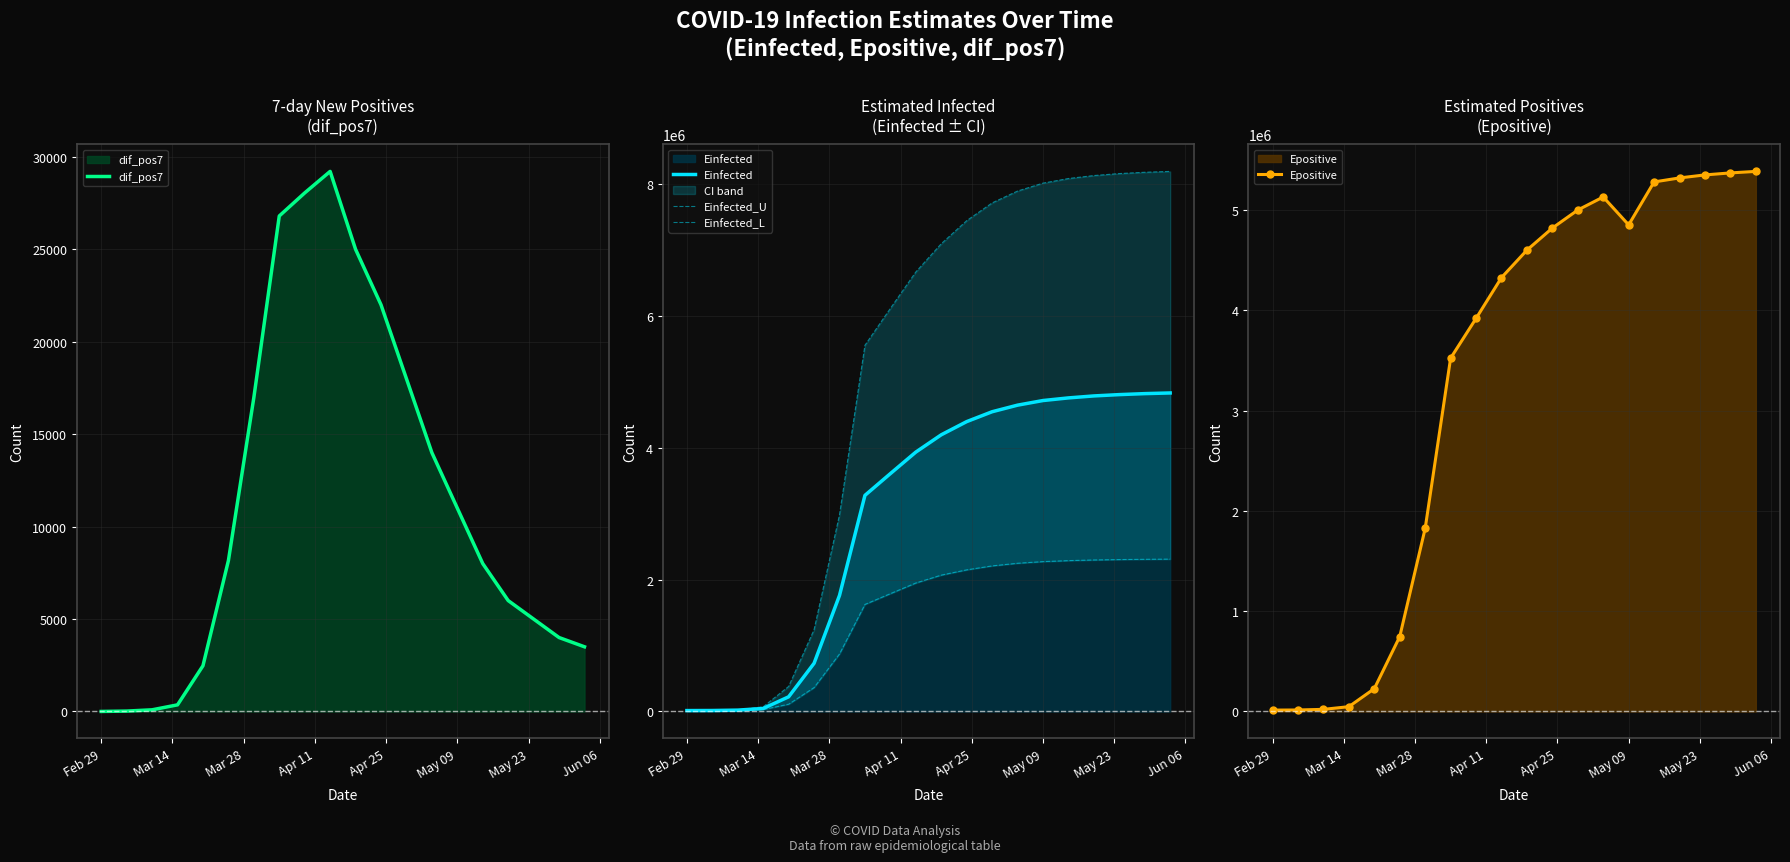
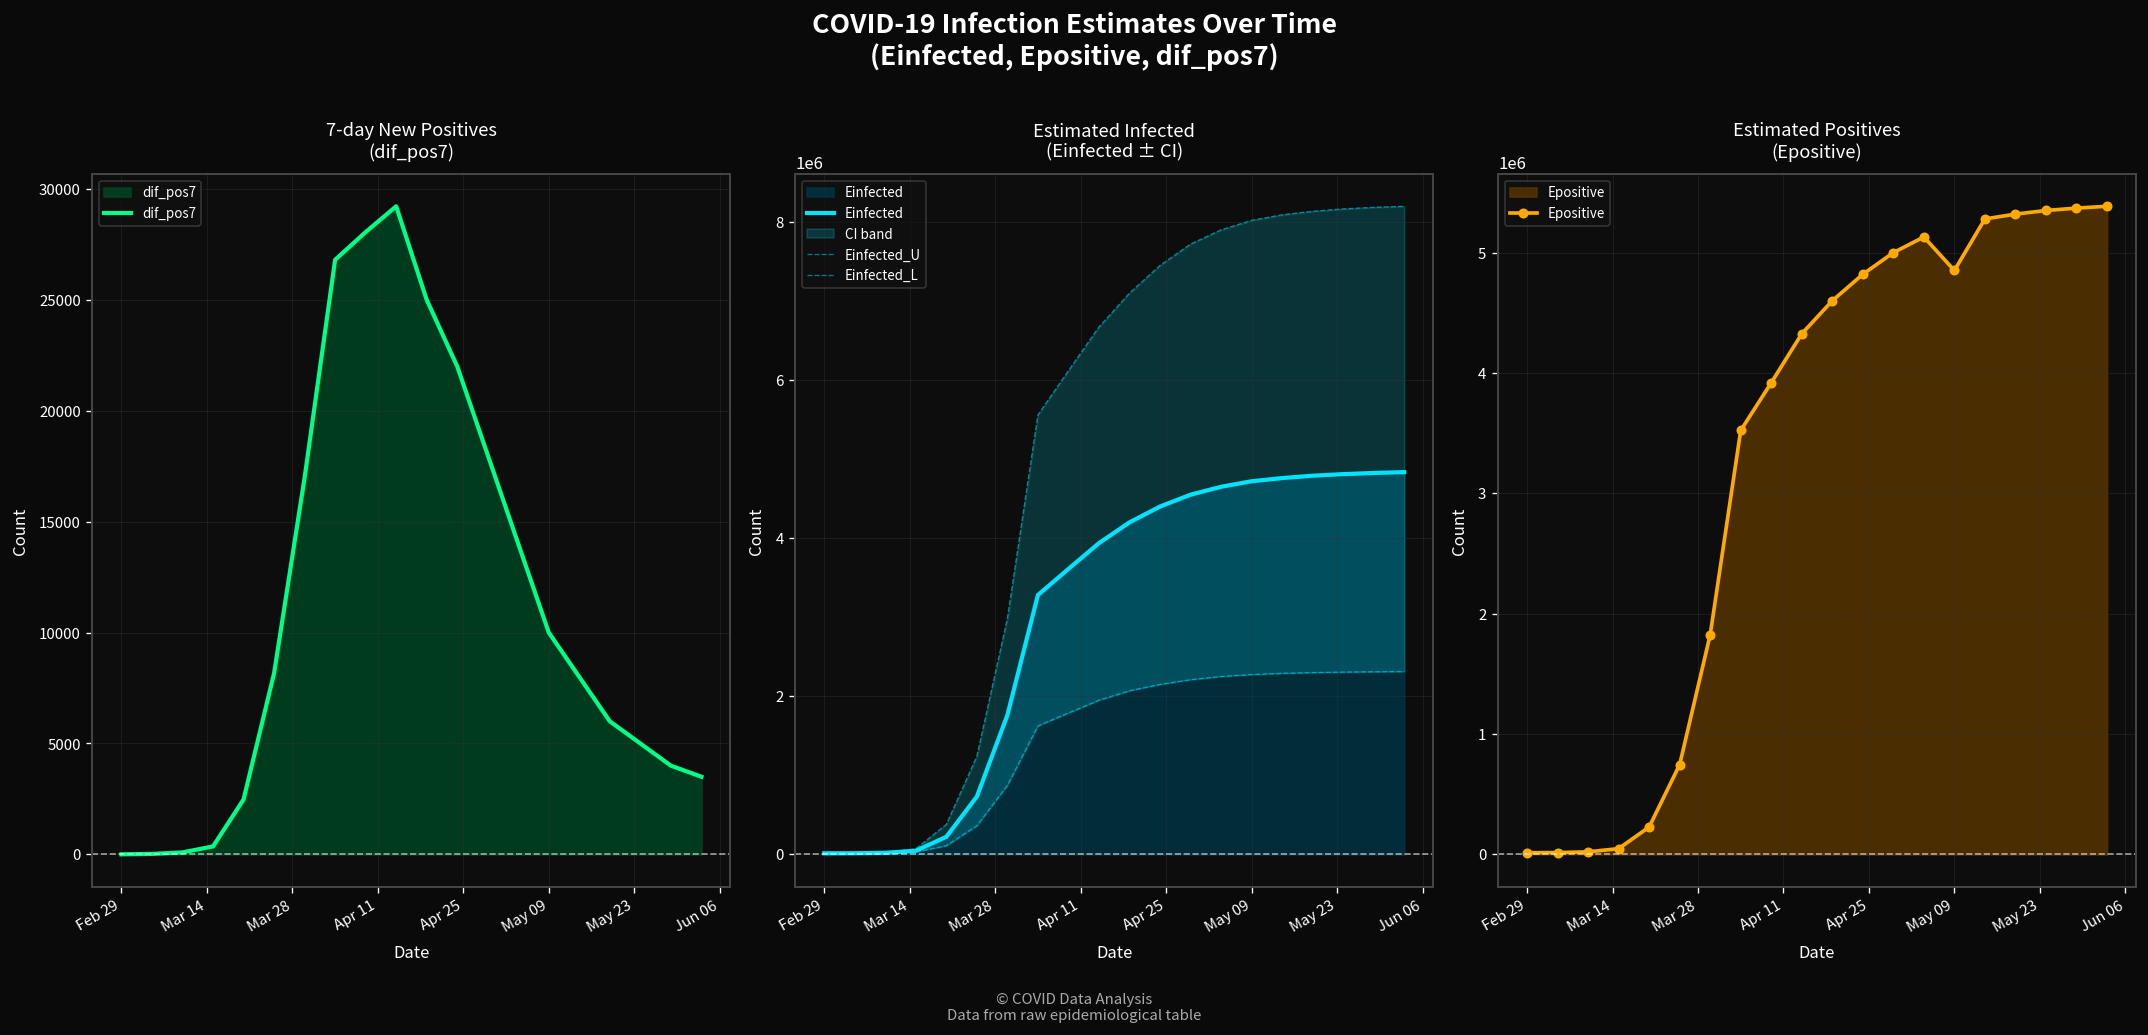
7-day New Positives (dif_pos7), May 09: 11000 -> 10000
